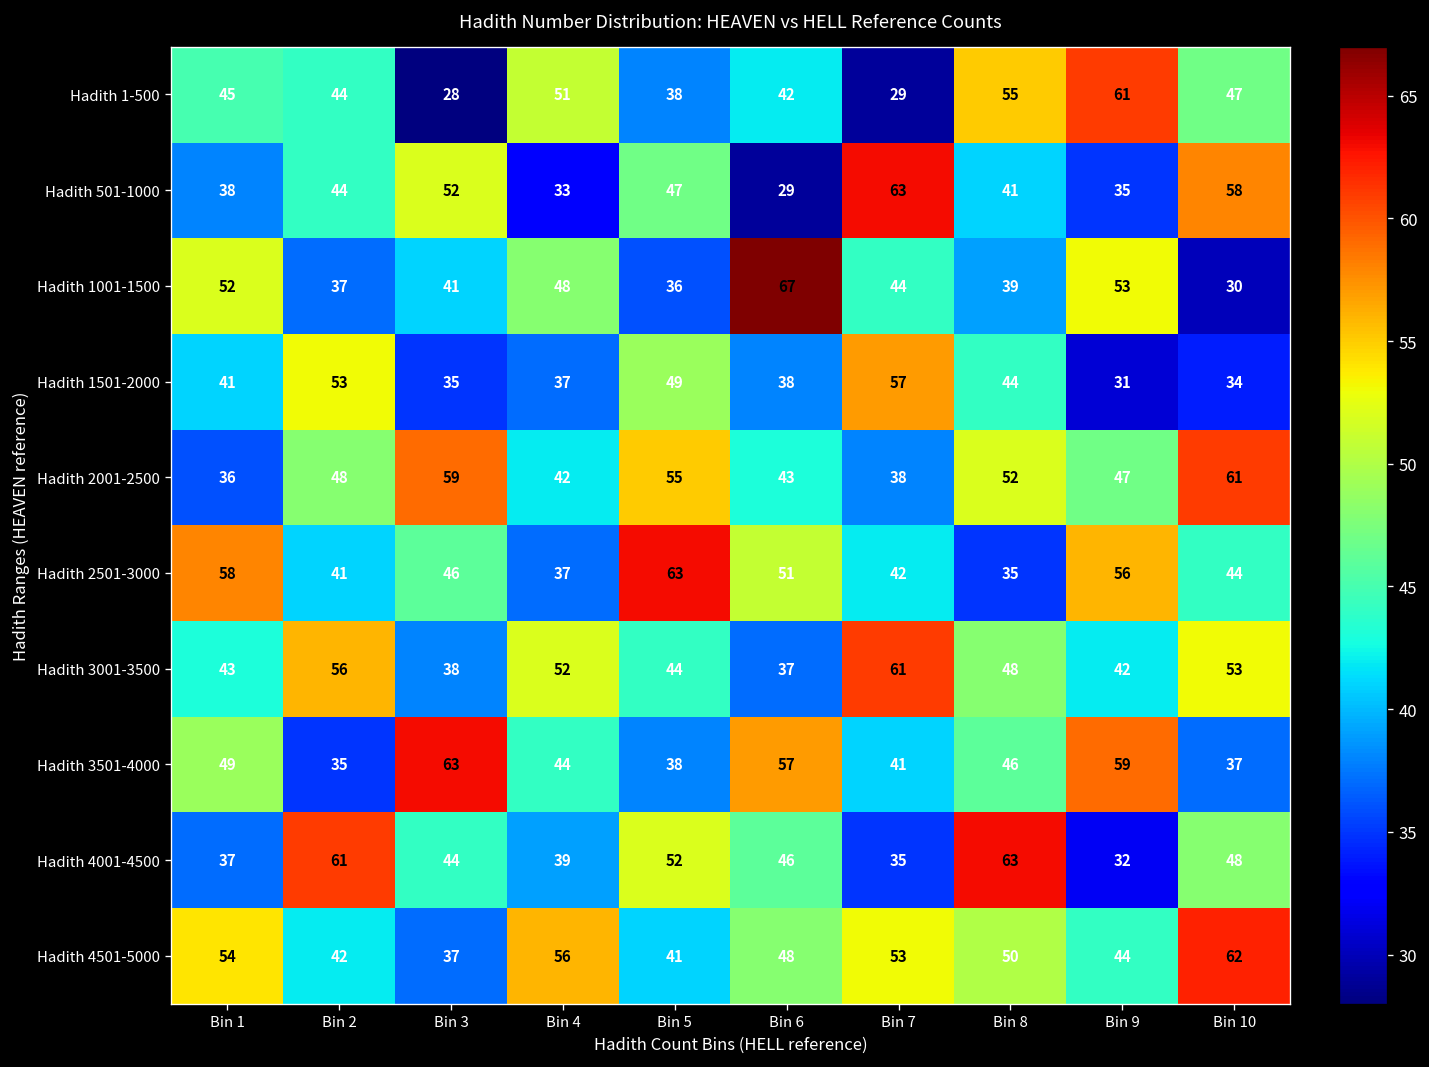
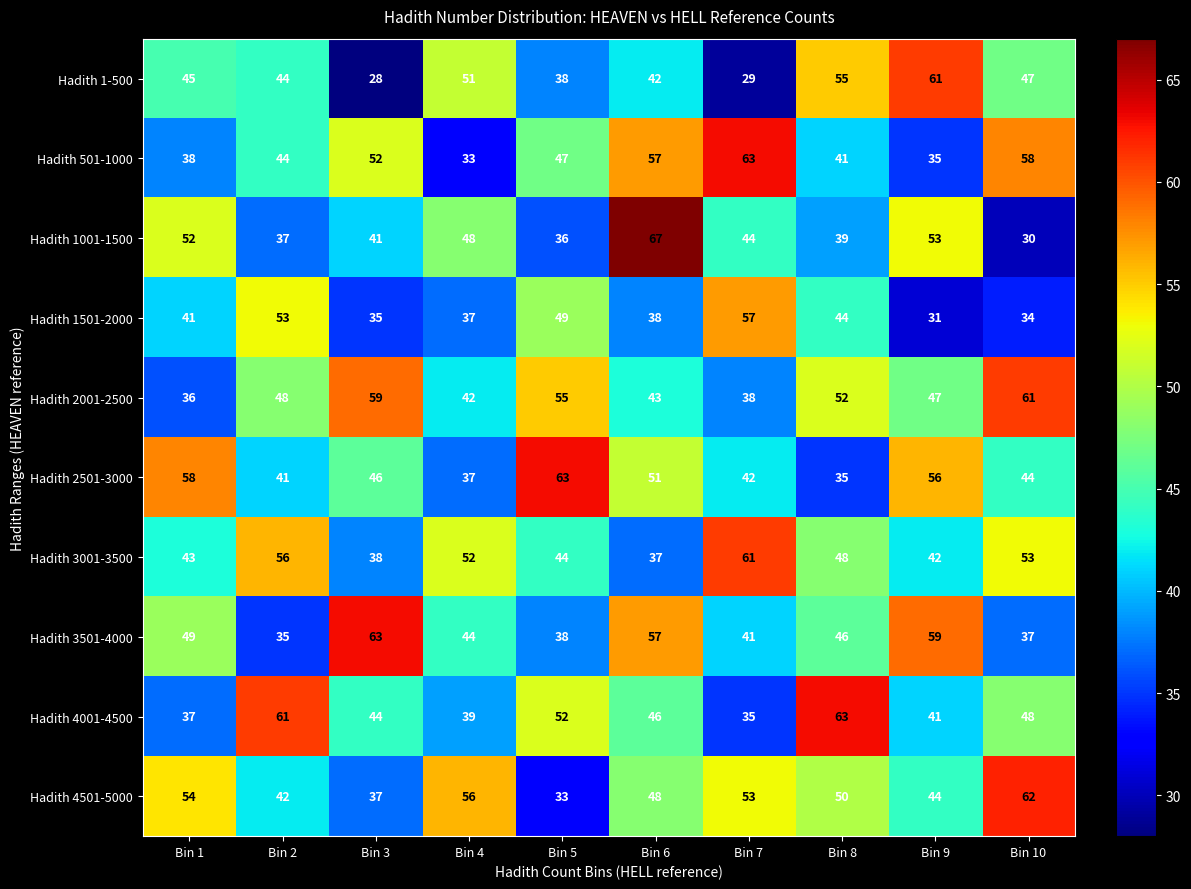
Hadith 501-1000, Bin 6: 29 -> 57
Hadith 4001-4500, Bin 9: 32 -> 41
Hadith 4501-5000, Bin 5: 41 -> 33
